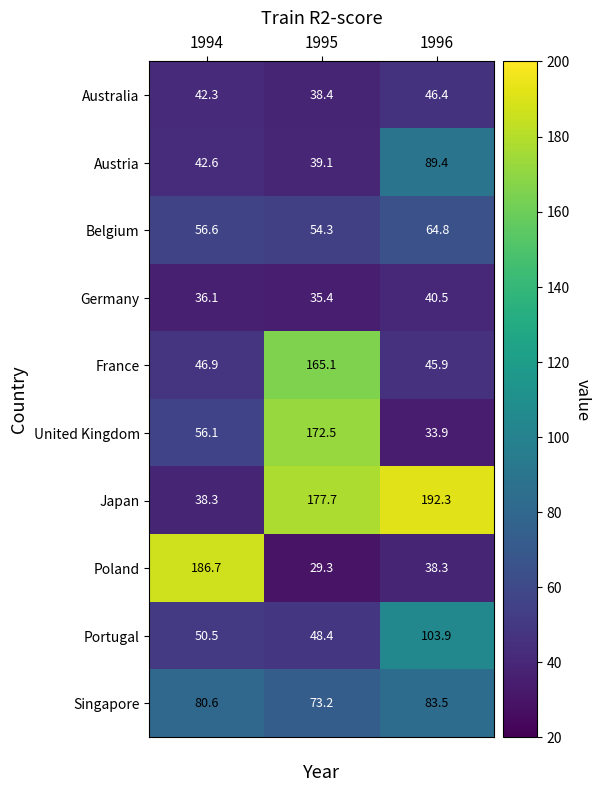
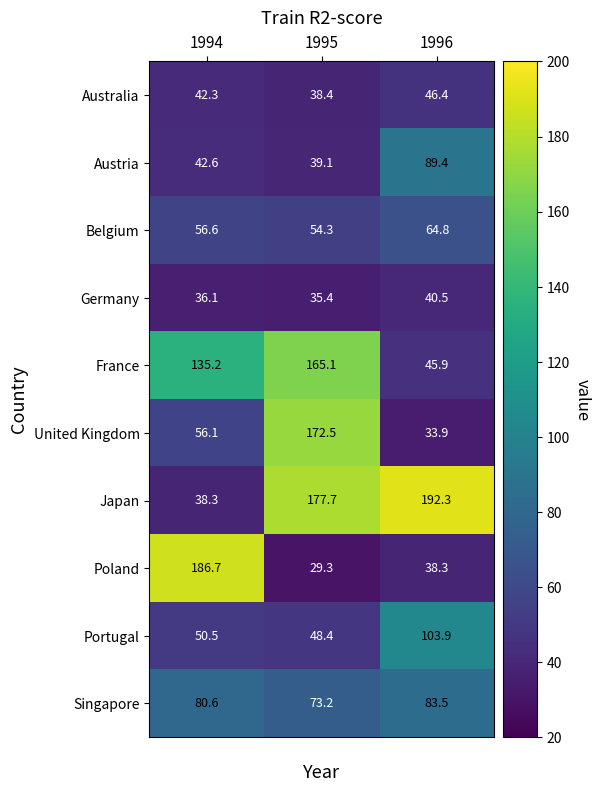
France, 1994: 46.9 -> 135.2
